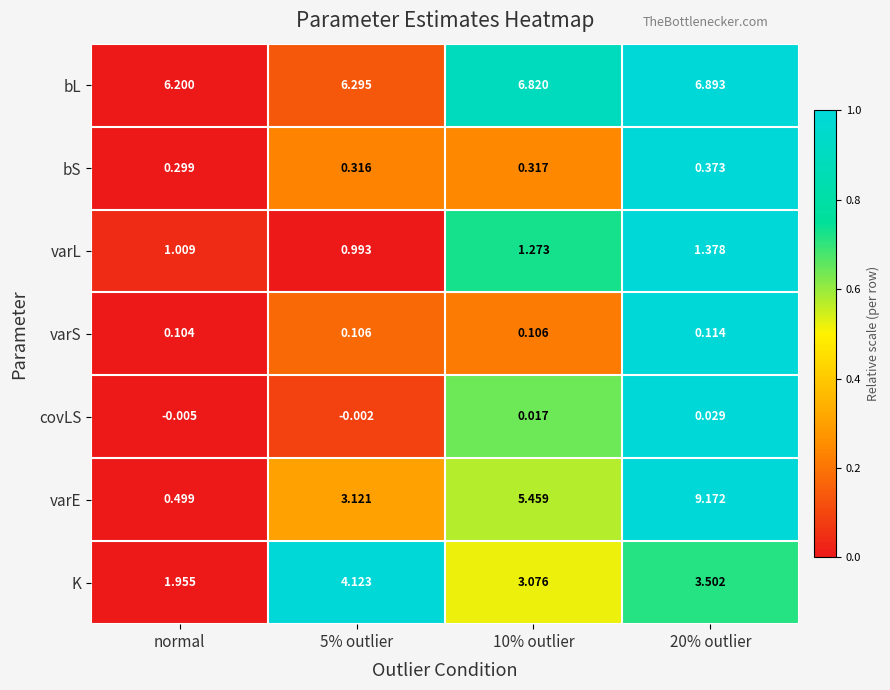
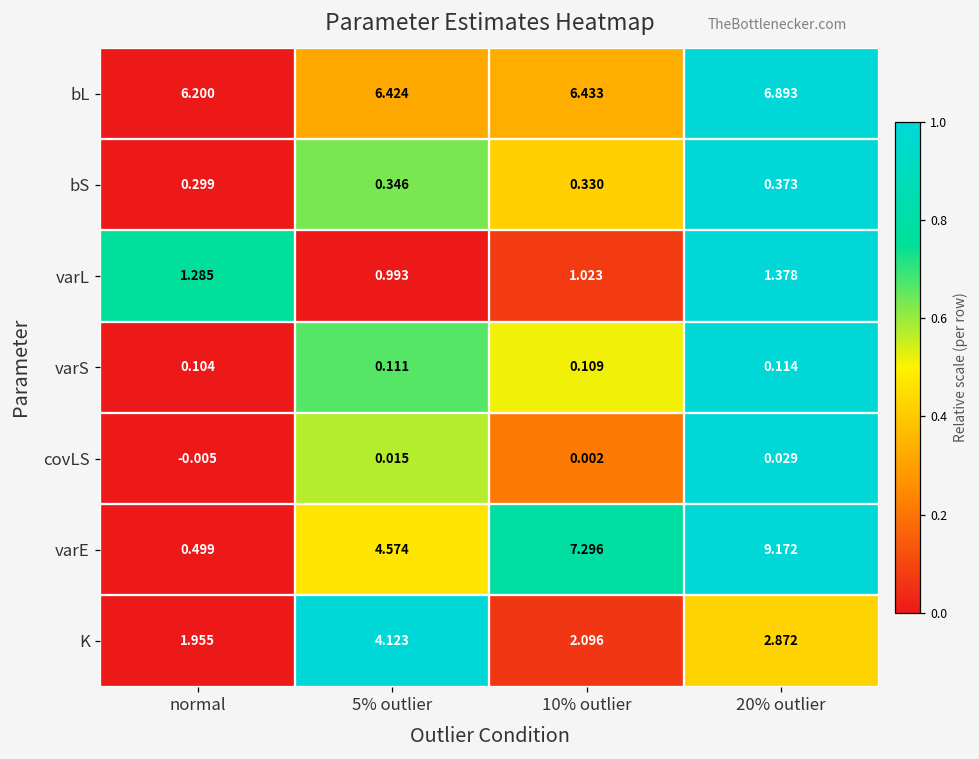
bL, 5% outlier: 6.295 -> 6.424
bL, 10% outlier: 6.820 -> 6.433
bS, 5% outlier: 0.316 -> 0.346
bS, 10% outlier: 0.317 -> 0.330
varL, normal: 1.009 -> 1.285
varL, 10% outlier: 1.273 -> 1.023
varS, 5% outlier: 0.106 -> 0.111
varS, 10% outlier: 0.106 -> 0.109
covLS, 5% outlier: -0.002 -> 0.015
covLS, 10% outlier: 0.017 -> 0.002
varE, 5% outlier: 3.121 -> 4.574
varE, 10% outlier: 5.459 -> 7.296
K, 10% outlier: 3.076 -> 2.096
K, 20% outlier: 3.502 -> 2.872
